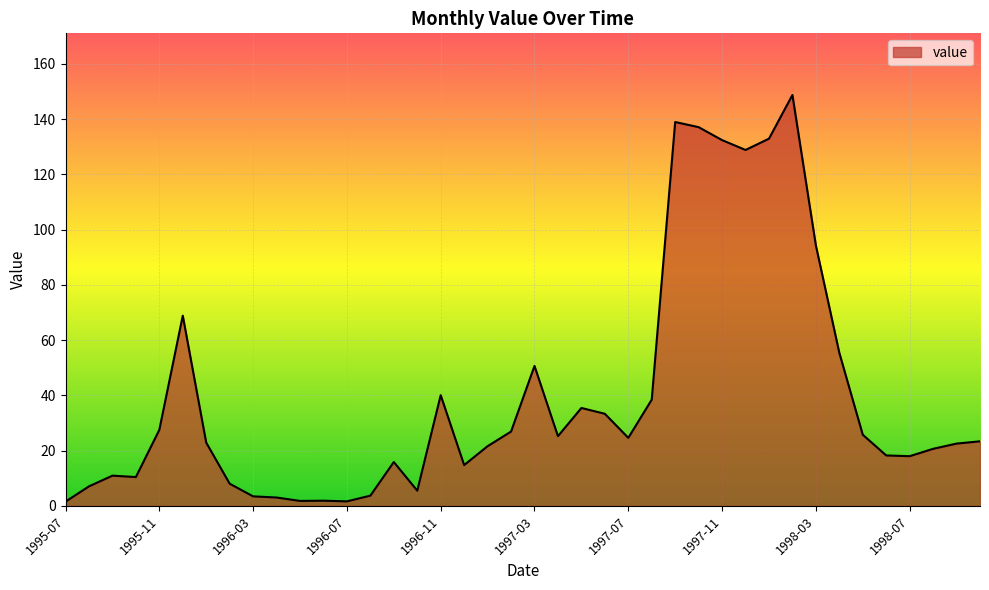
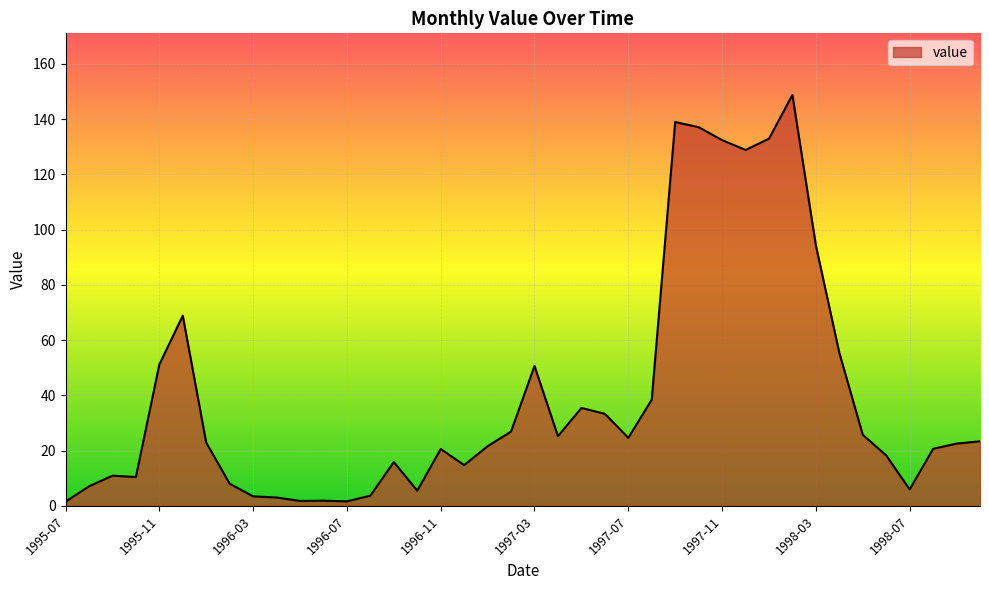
1995-11: 28 -> 51
1996-11: 40 -> 21
1998-07: 18 -> 6
